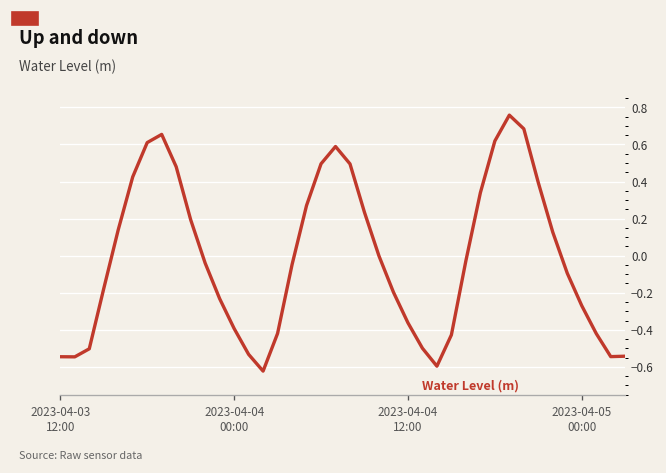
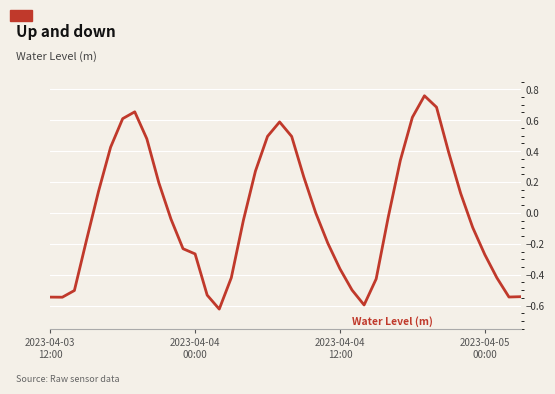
2023-04-04 00:00: -0.39 -> -0.27
